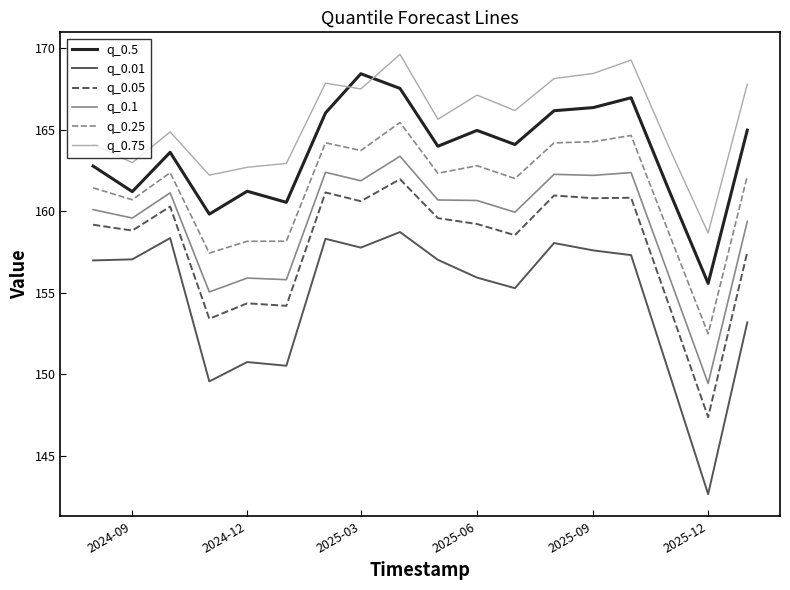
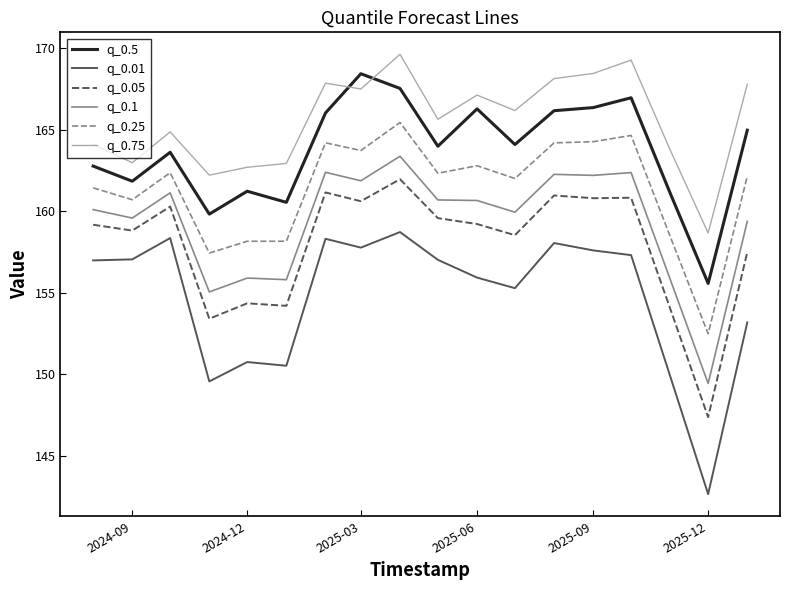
q_0.5, 2024-09: 161.2 -> 161.8
q_0.5, 2025-06: 165.0 -> 166.3
